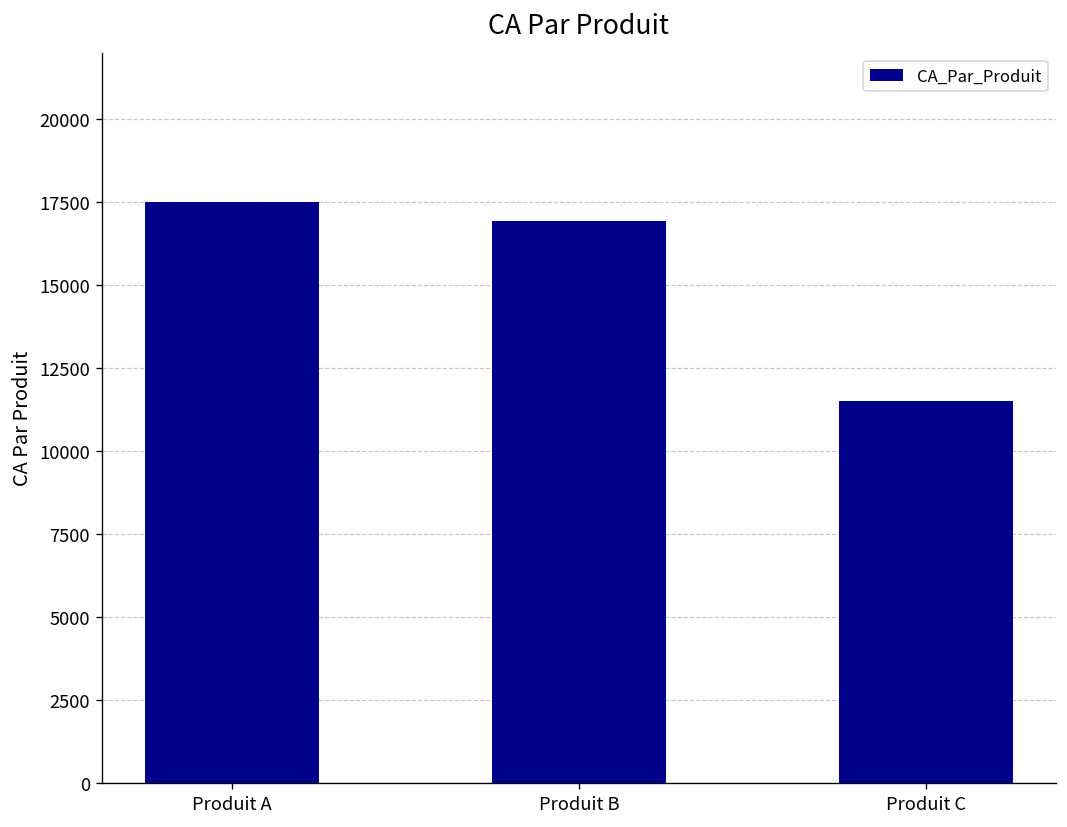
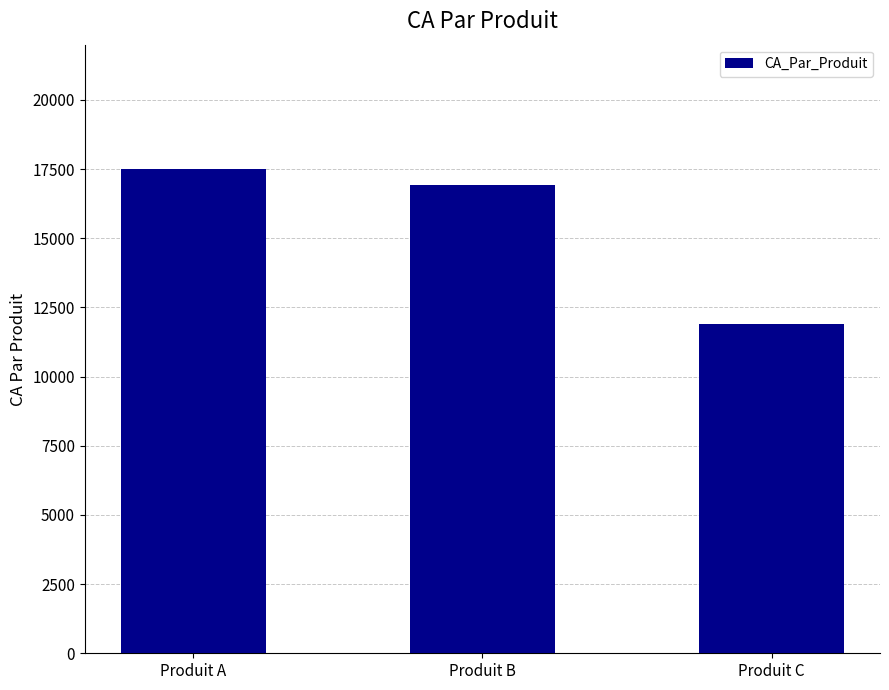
Produit C: 11500 -> 11900
